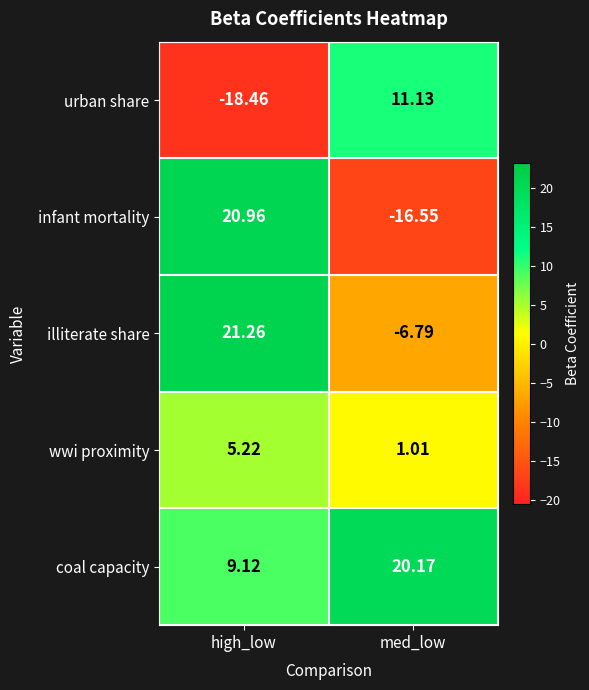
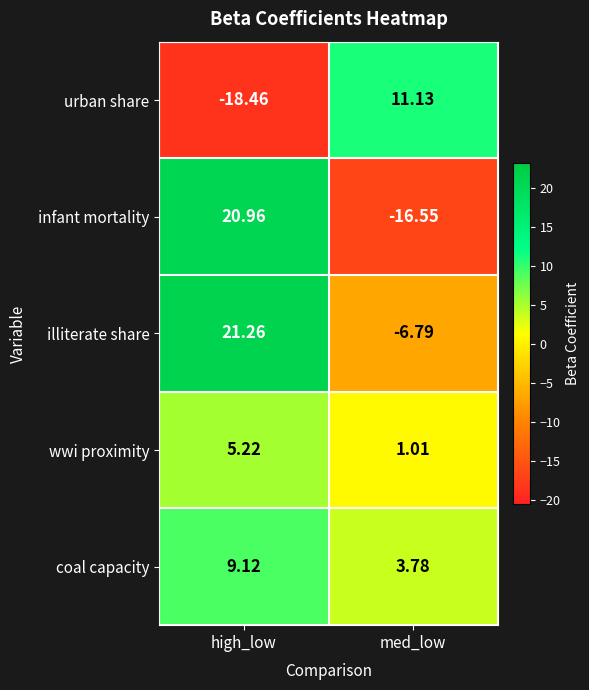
coal capacity, med_low: 20.17 -> 3.78
